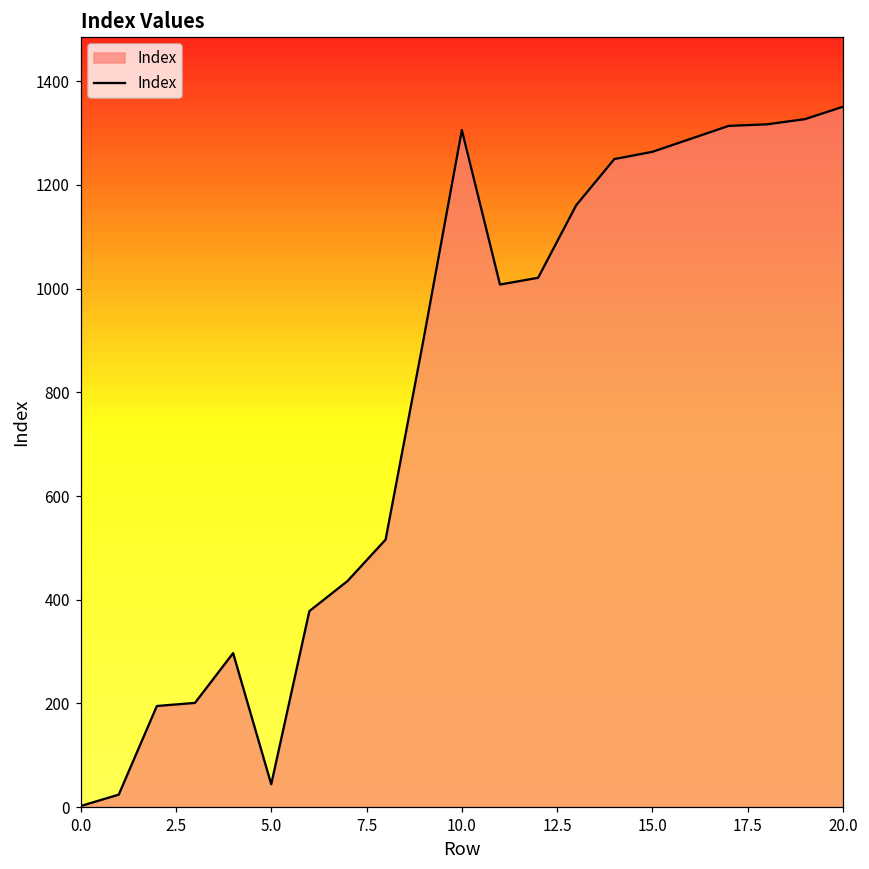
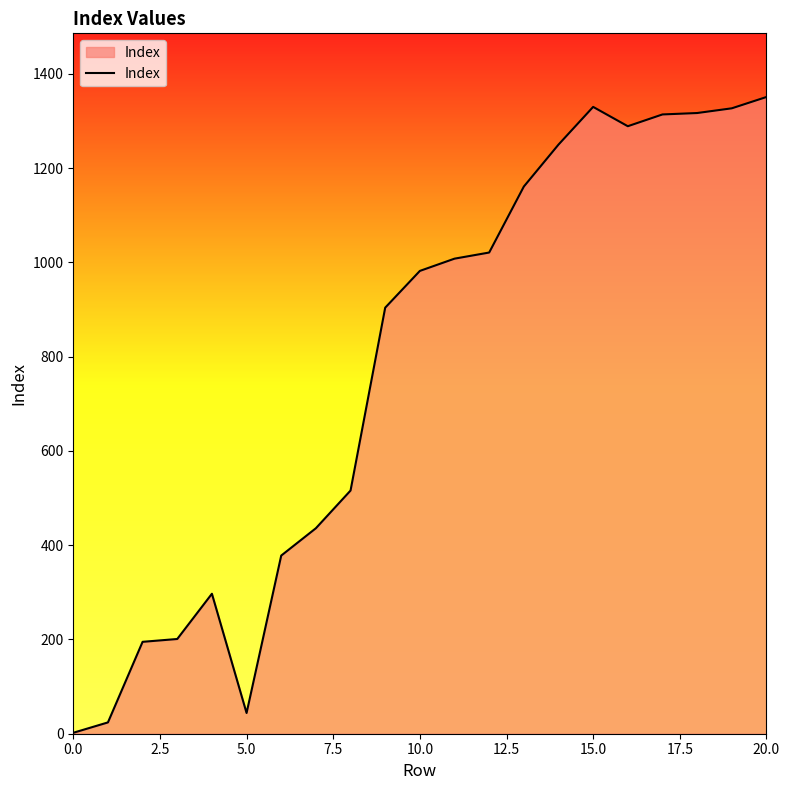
10.0: 1310 -> 980
15.0: 1260 -> 1330
